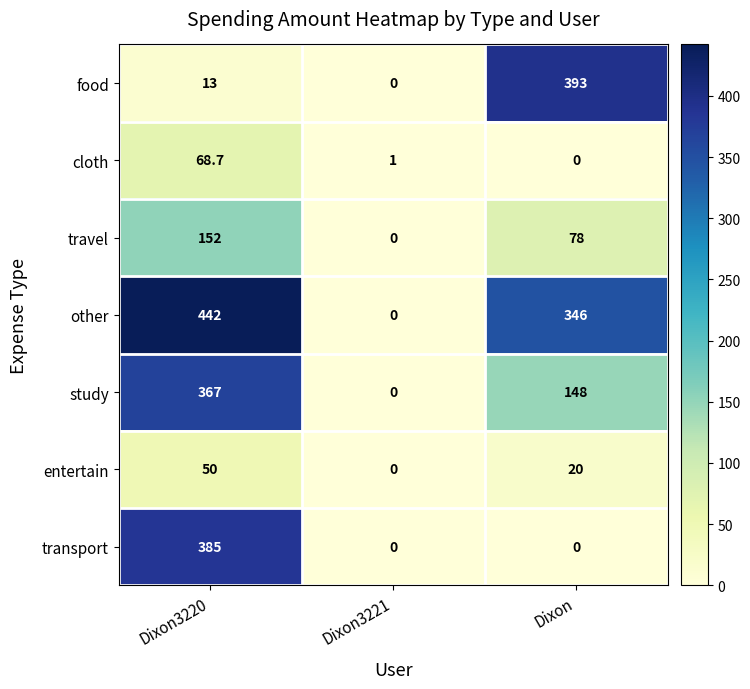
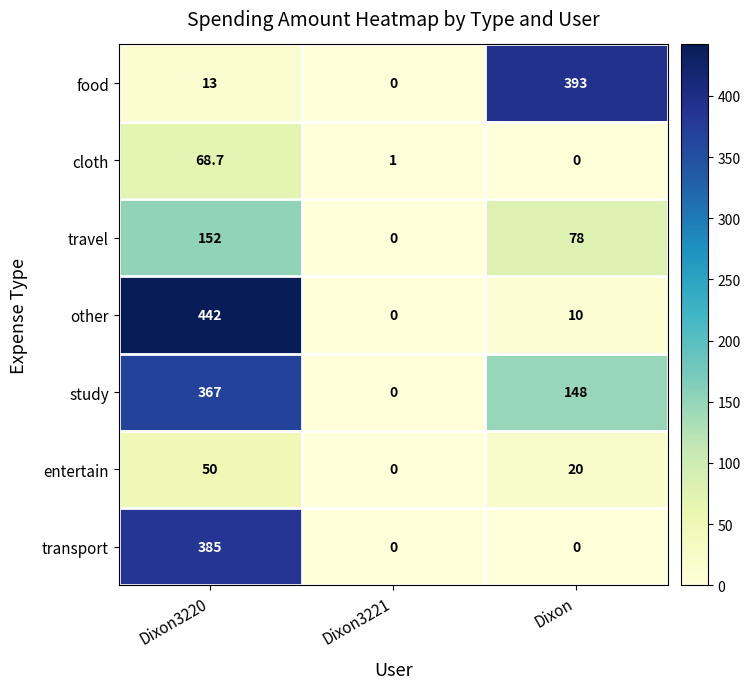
other, Dixon: 346 -> 10
